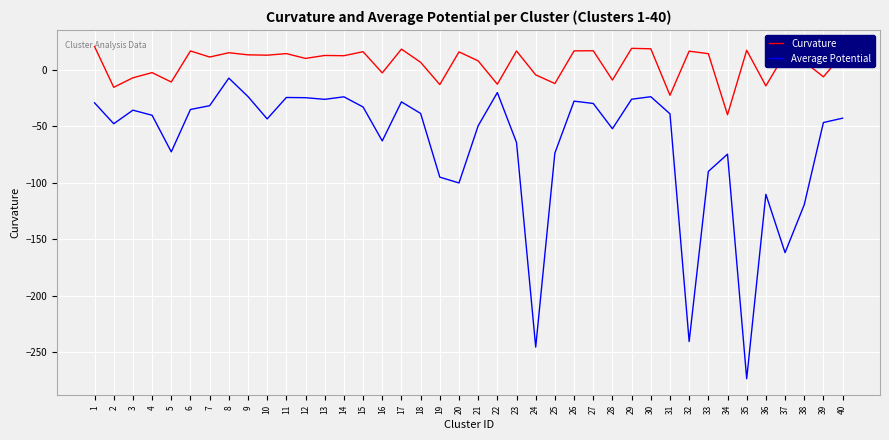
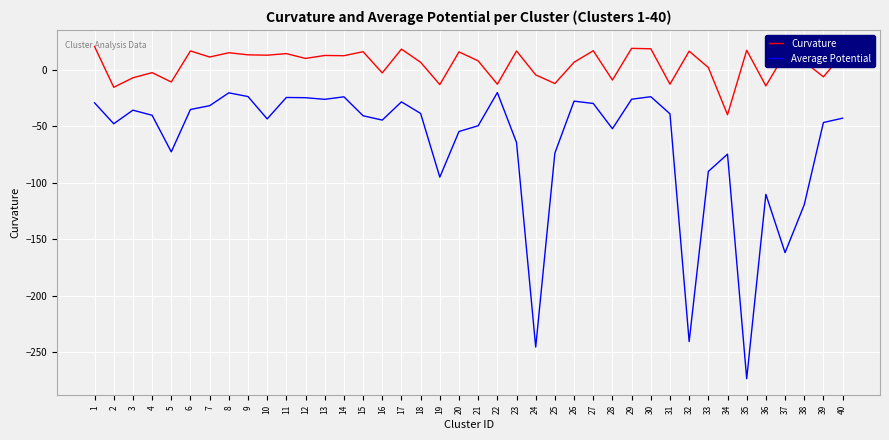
Average Potential, 8: -7 -> -20
Average Potential, 15: -33 -> -41
Average Potential, 16: -63 -> -44
Average Potential, 20: -100 -> -55
Curvature, 26: 17 -> 7
Curvature, 31: -22 -> -13
Curvature, 33: 14 -> 2
